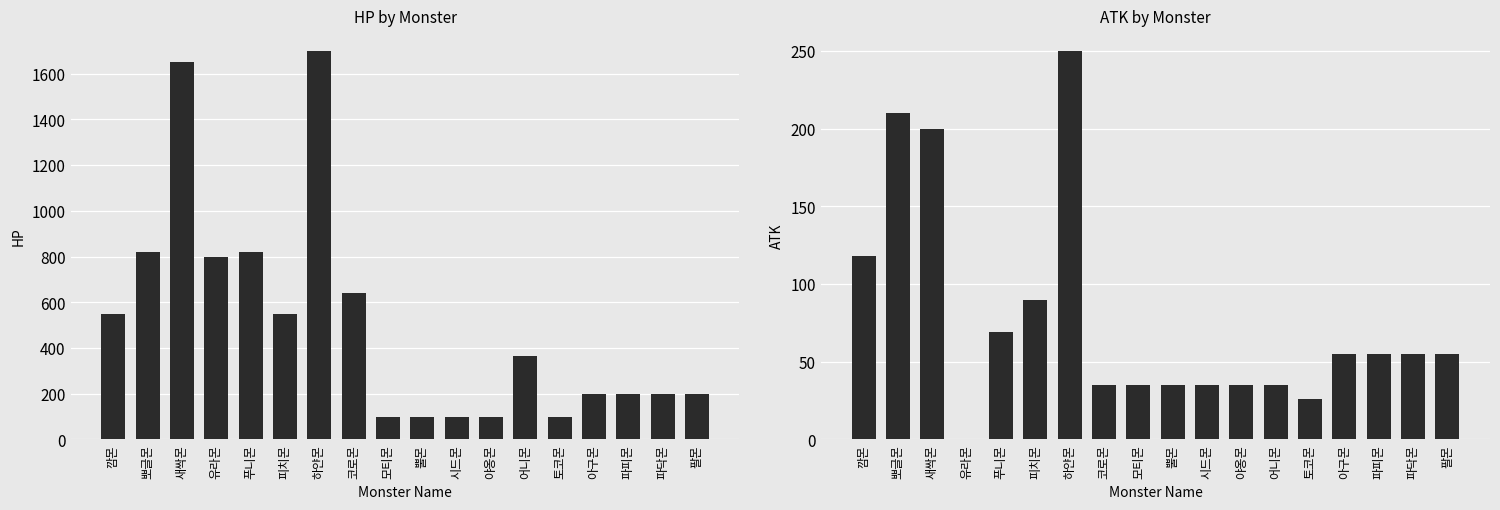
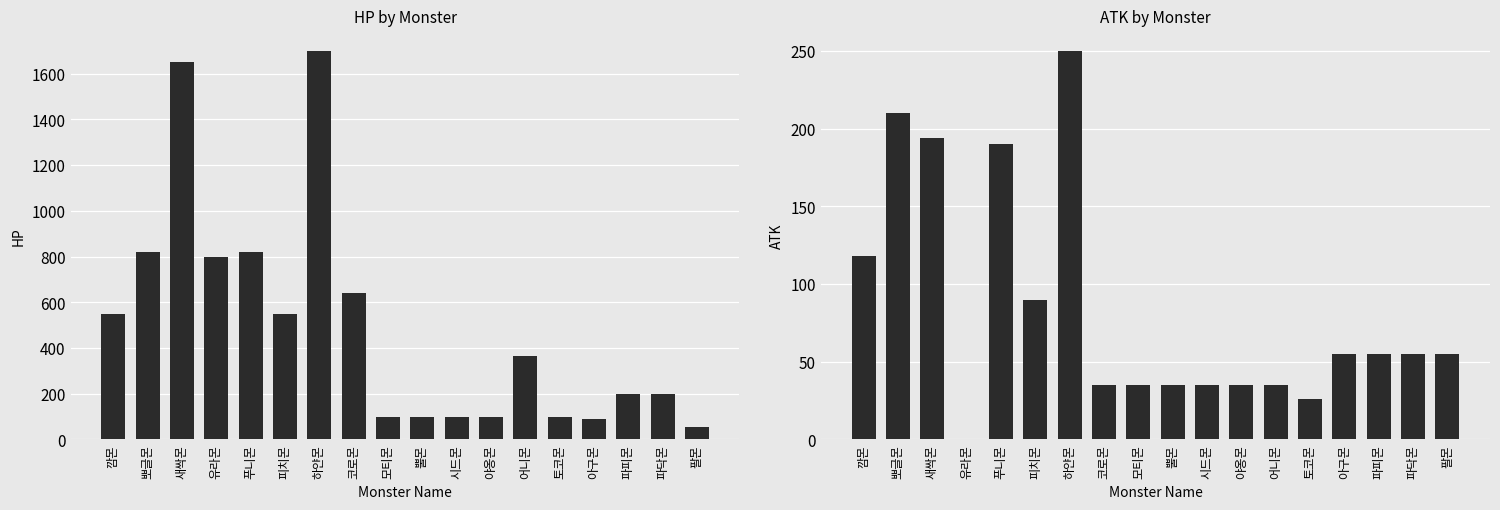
HP by Monster, 아구몬: 200 -> 90
HP by Monster, 팔몬: 200 -> 50
ATK by Monster, 새싹몬: 200 -> 194
ATK by Monster, 푸니몬: 69 -> 190
